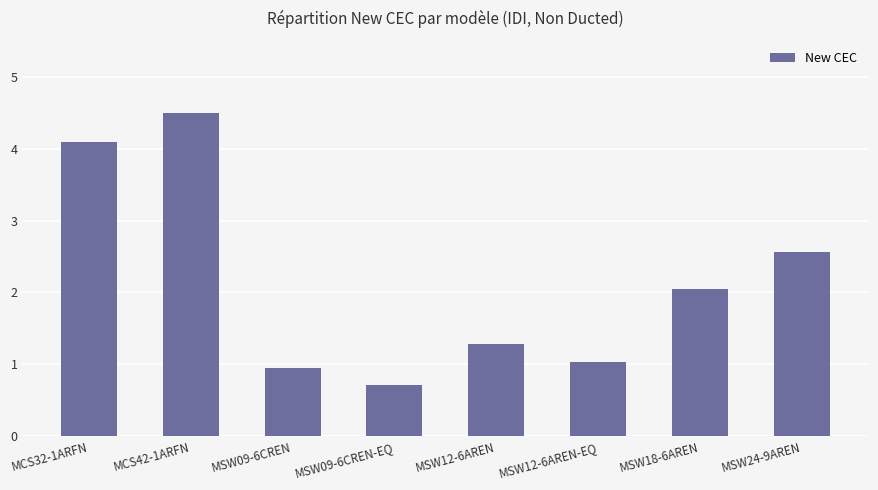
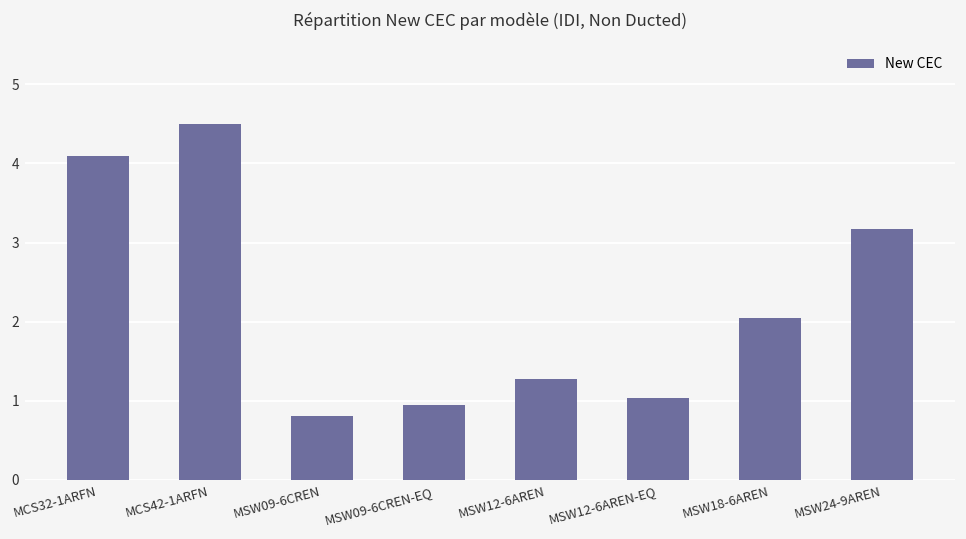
MSW09-6CREN: 1.0 -> 0.8
MSW09-6CREN-EQ: 0.7 -> 1.0
MSW24-9AREN: 2.6 -> 3.2
